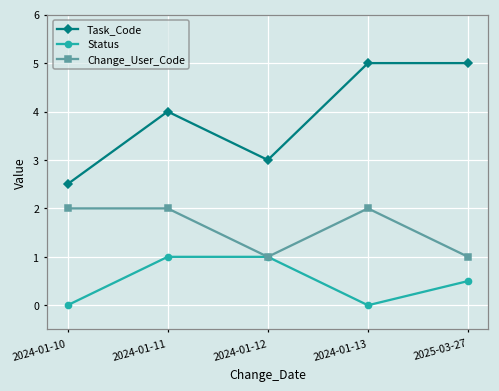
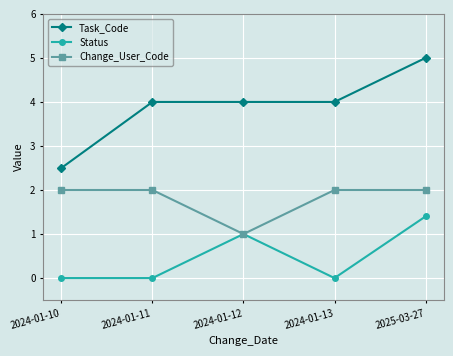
Status, 2024-01-11: 1 -> 0
Task_Code, 2024-01-12: 3 -> 4
Task_Code, 2024-01-13: 5 -> 4
Status, 2025-03-27: 0.5 -> 1.4
Change_User_Code, 2025-03-27: 1 -> 2
